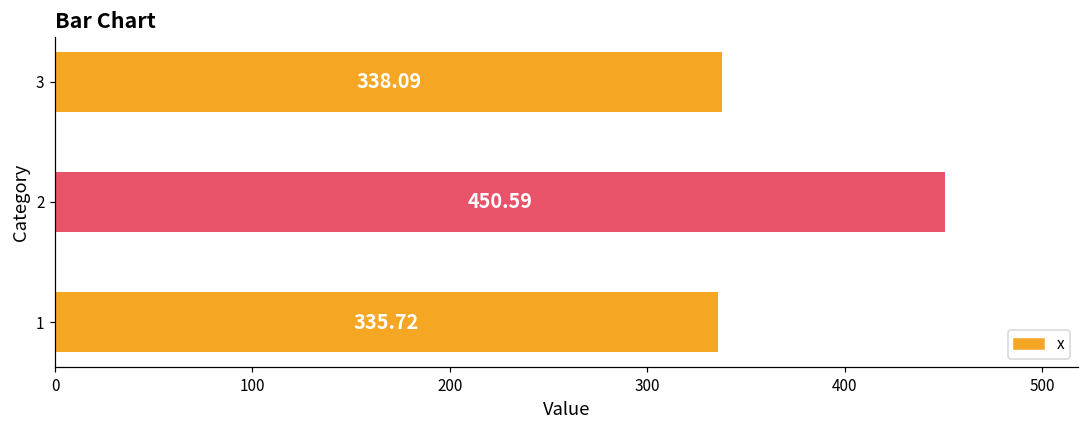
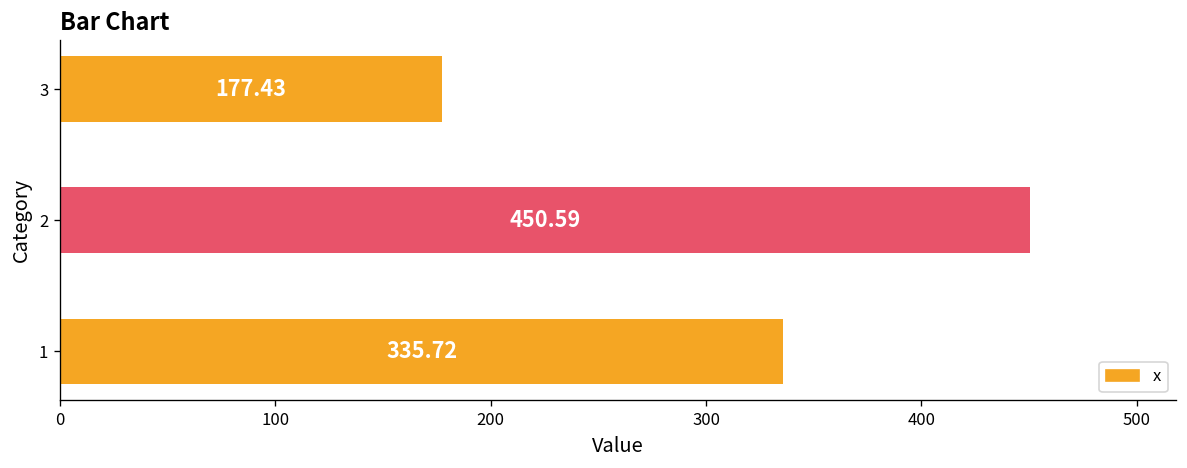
3: 338.09 -> 177.43
